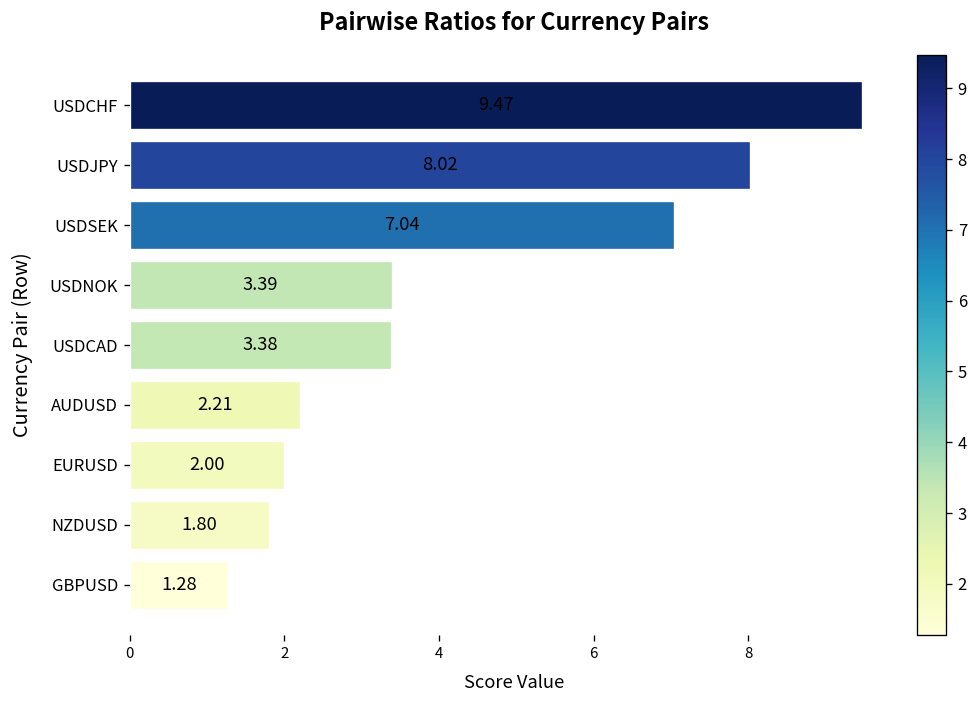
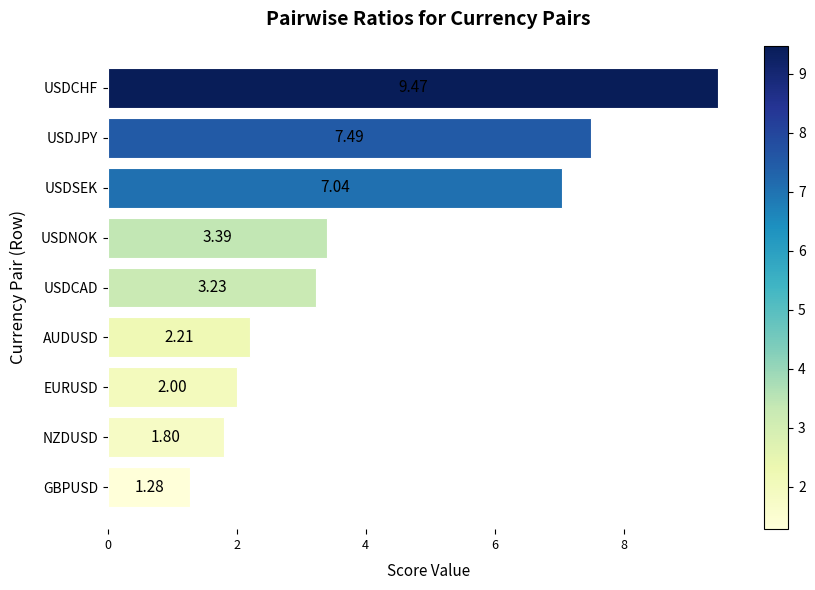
USDJPY: 8.02 -> 7.49
USDCAD: 3.38 -> 3.23
